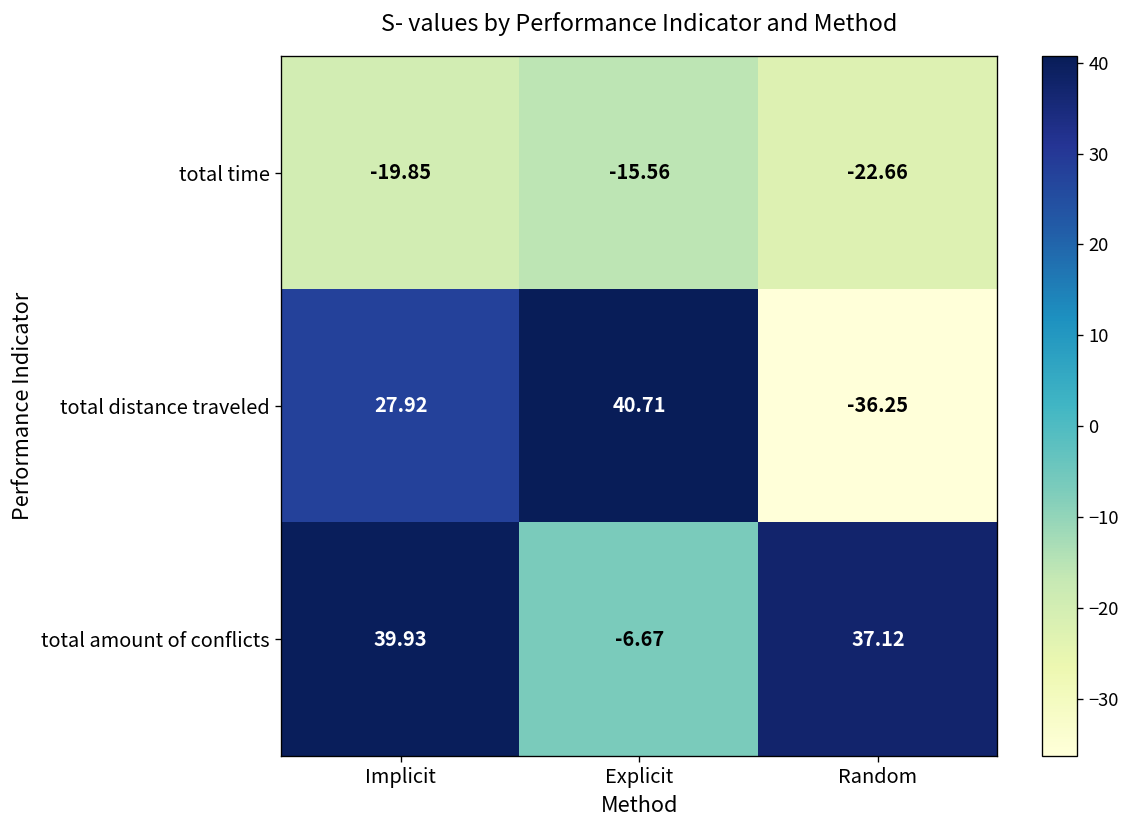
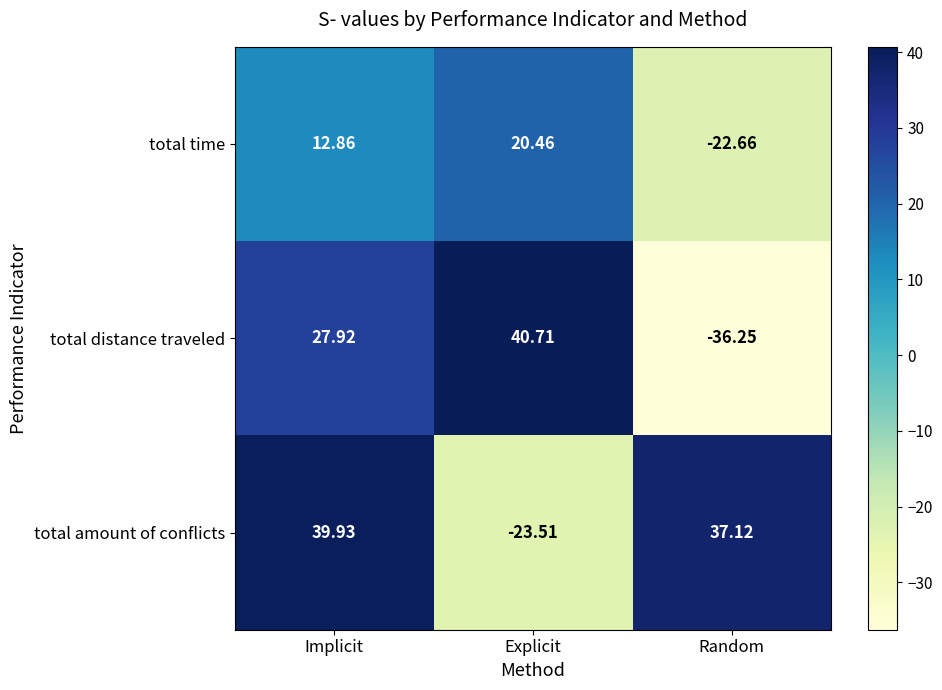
total time, Implicit: -19.85 -> 12.86
total time, Explicit: -15.56 -> 20.46
total amount of conflicts, Explicit: -6.67 -> -23.51
